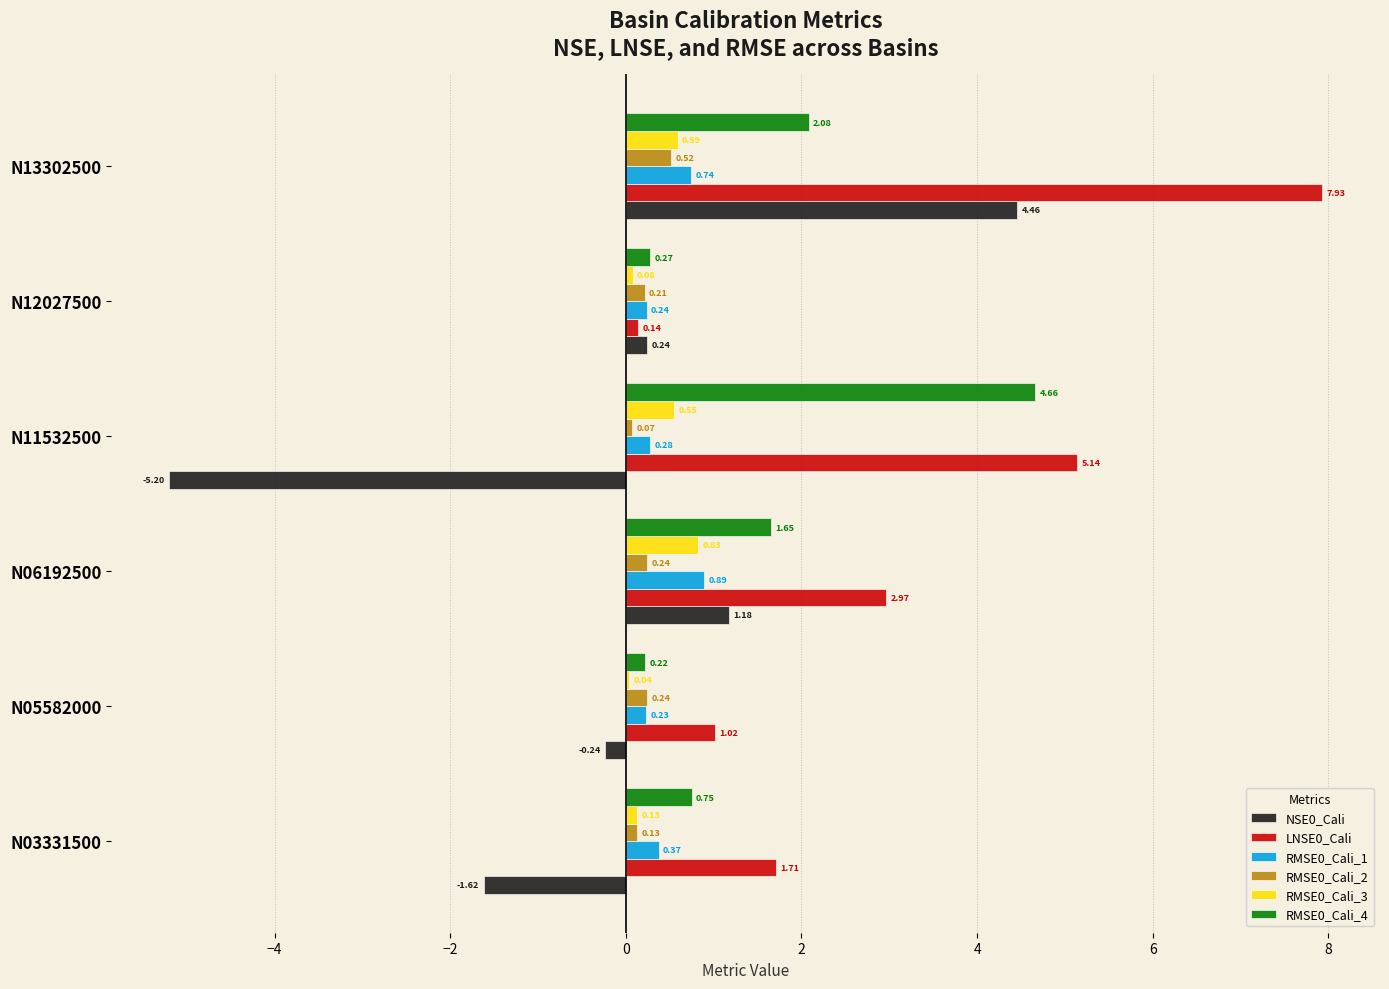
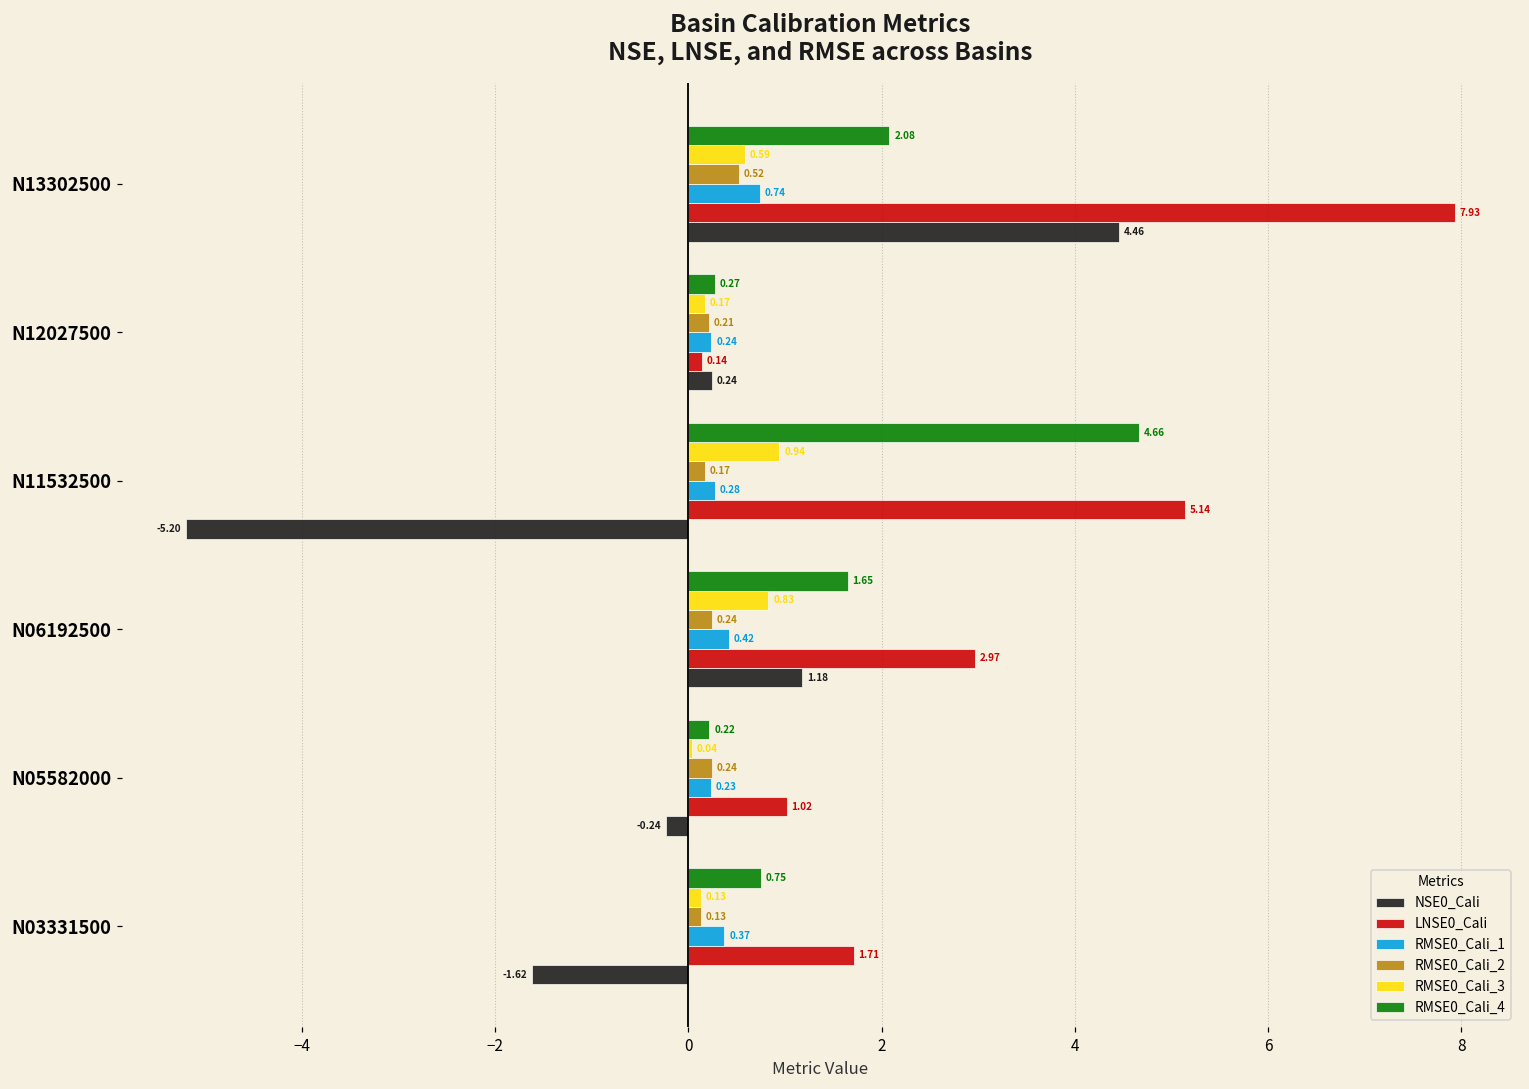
RMSE0_Cali_3, N12027500: 0.08 -> 0.17
RMSE0_Cali_3, N11532500: 0.55 -> 0.94
RMSE0_Cali_2, N11532500: 0.07 -> 0.17
RMSE0_Cali_1, N06192500: 0.89 -> 0.42
